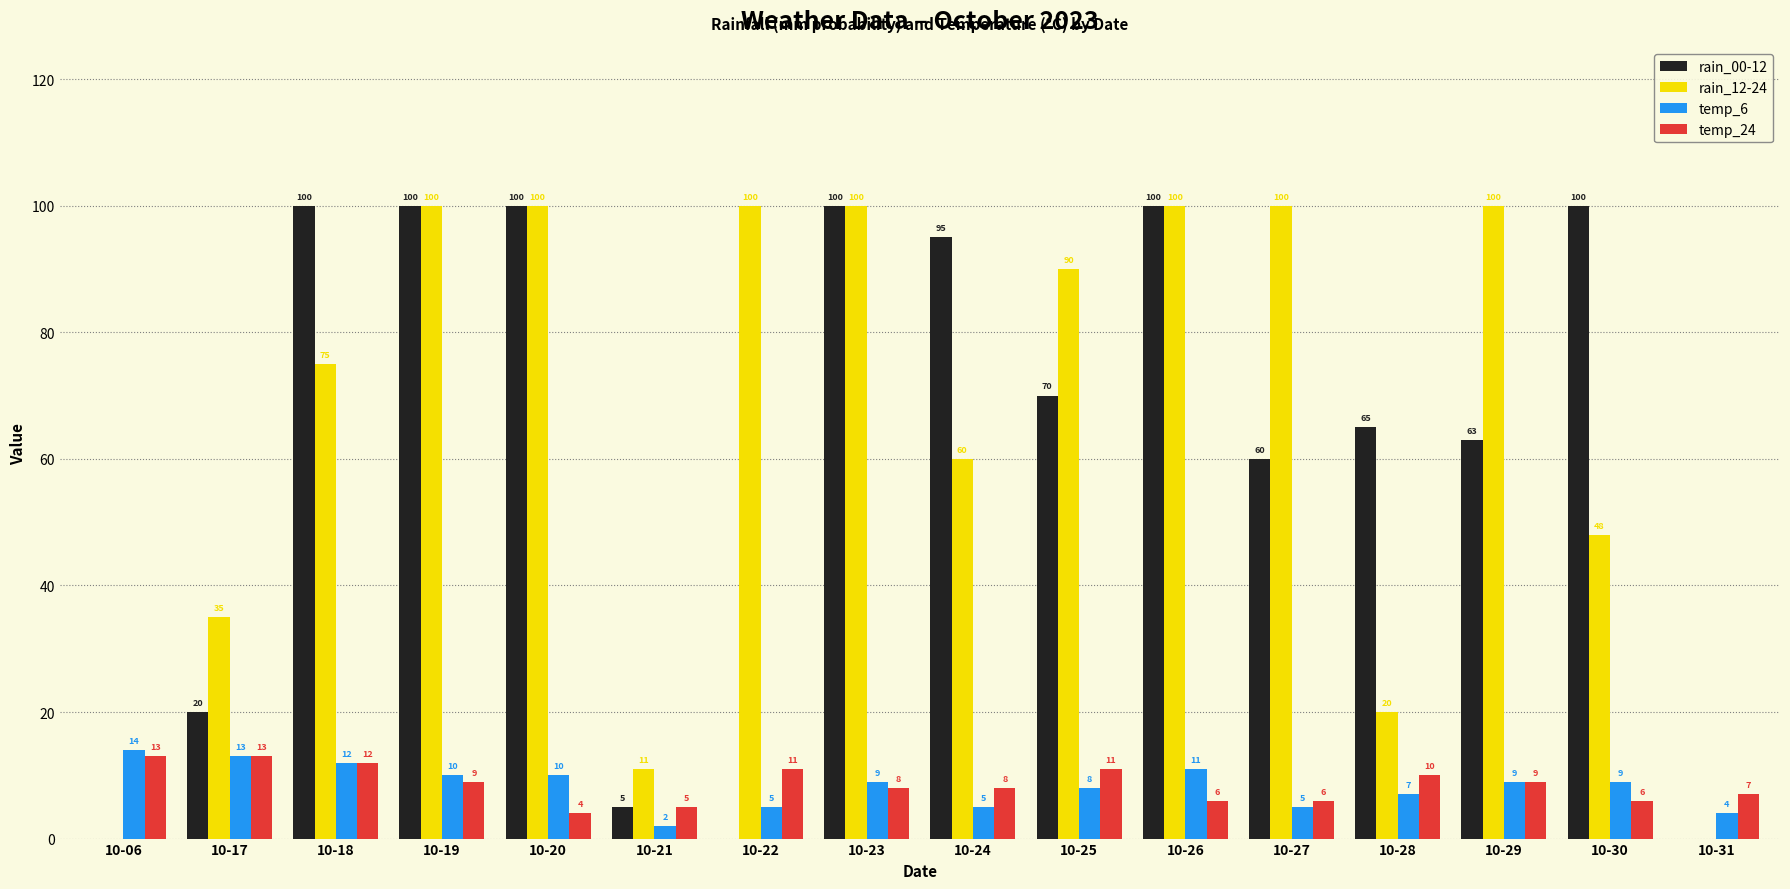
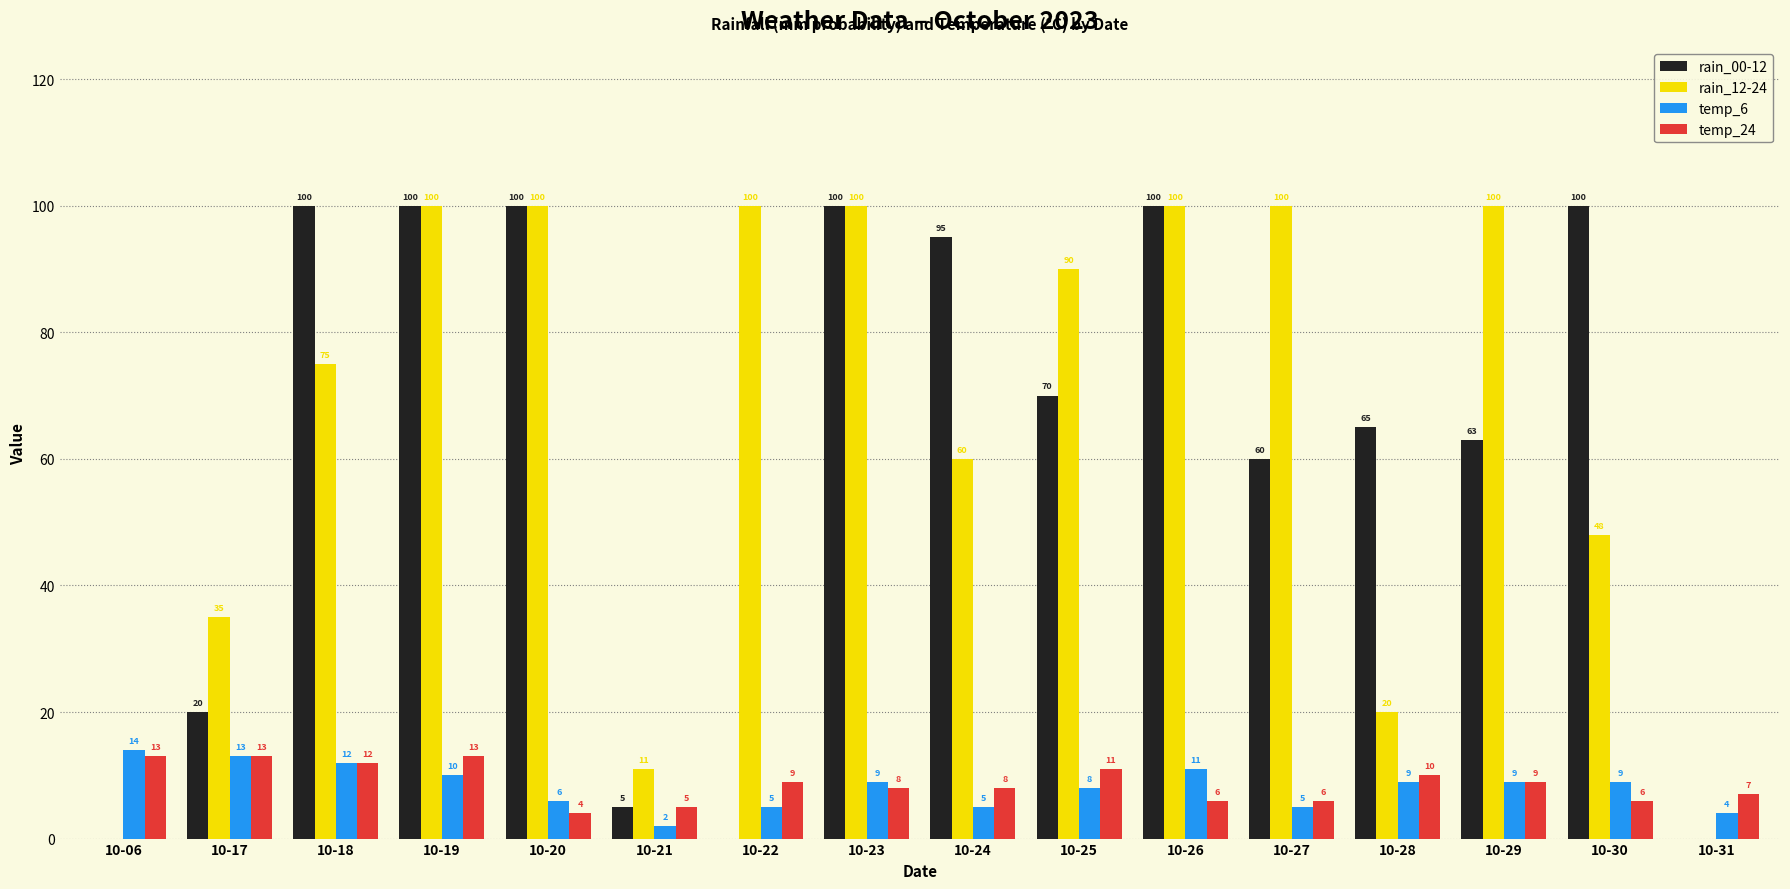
temp_24, 10-19: 9 -> 13
temp_6, 10-20: 10 -> 6
temp_24, 10-22: 11 -> 9
temp_6, 10-28: 7 -> 9
